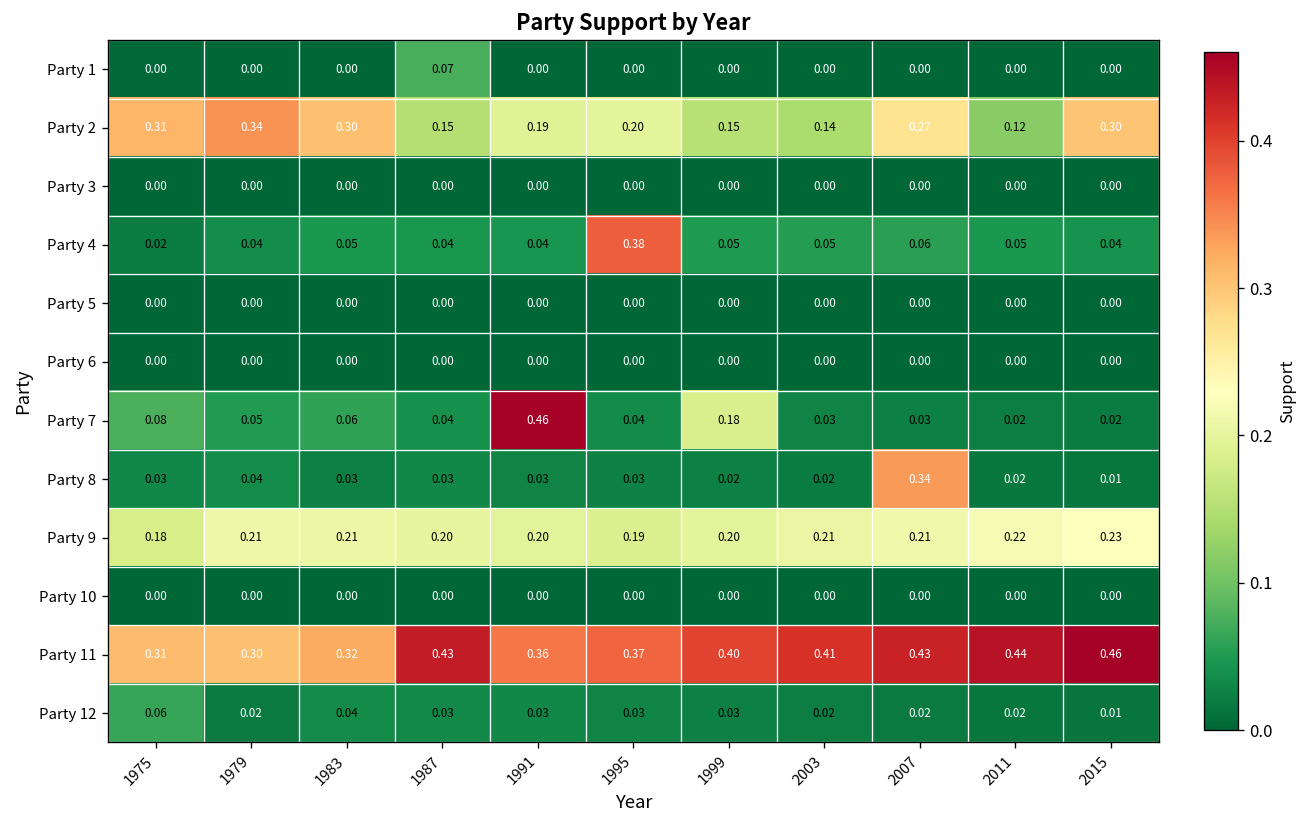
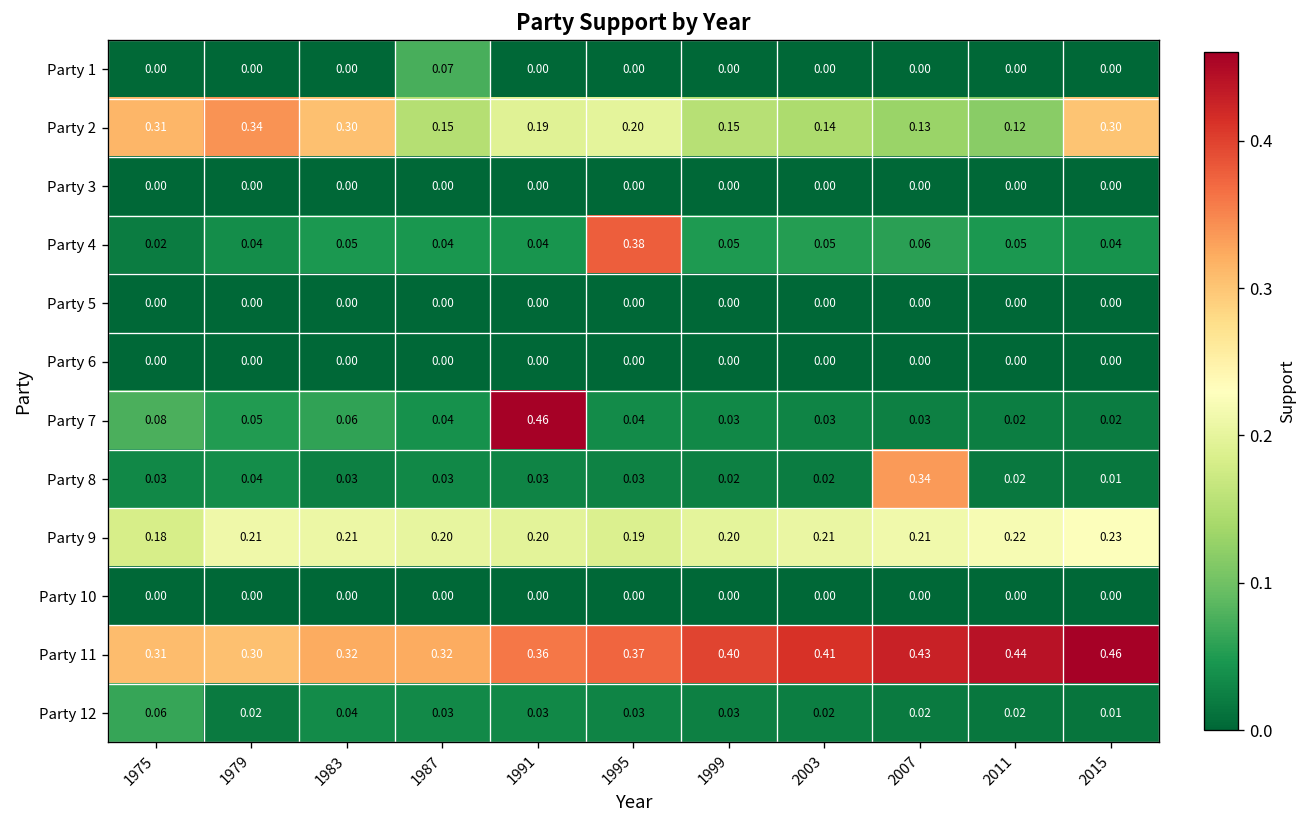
Party 2, 2007: 0.27 -> 0.13
Party 7, 1999: 0.18 -> 0.03
Party 11, 1987: 0.43 -> 0.32
